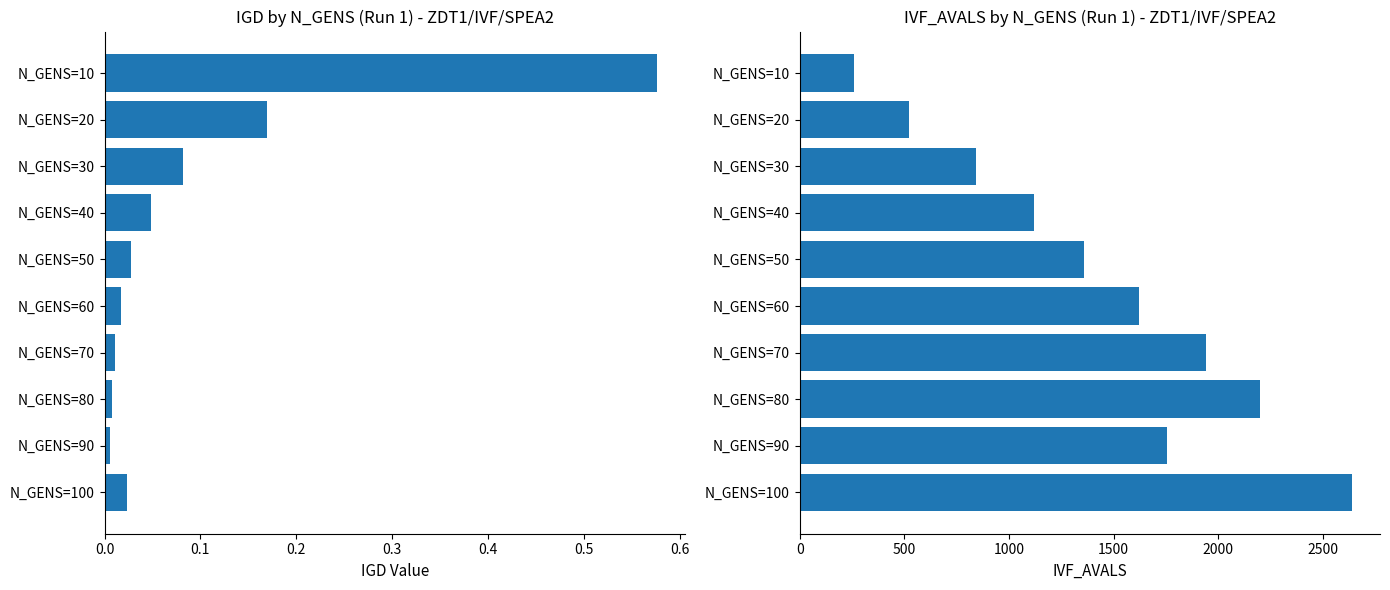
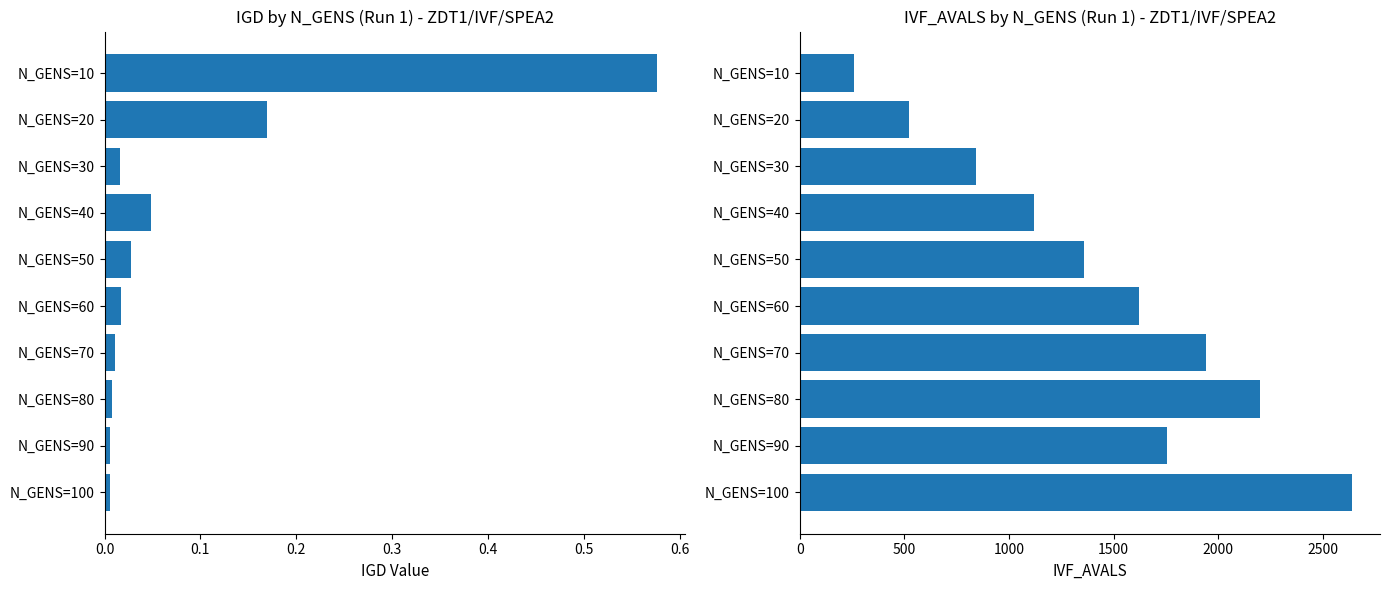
IGD by N_GENS (Run 1) - ZDT1/IVF/SPEA2, N_GENS=30: 0.08 -> 0.02
IGD by N_GENS (Run 1) - ZDT1/IVF/SPEA2, N_GENS=100: 0.02 -> 0.01
